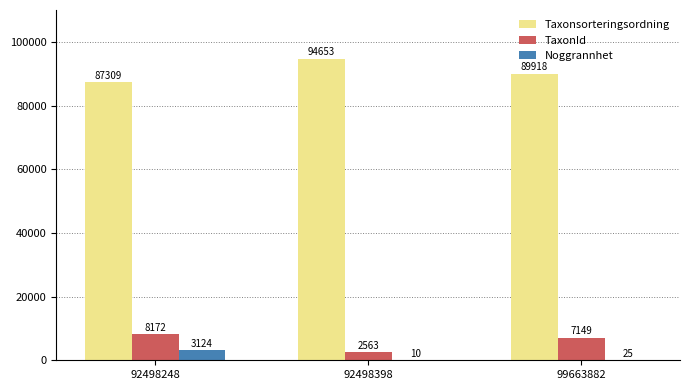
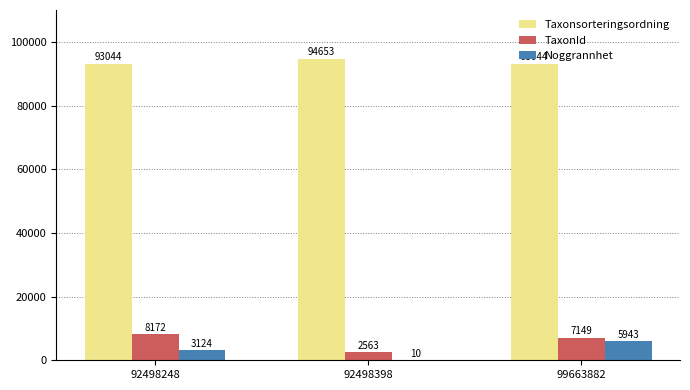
Taxonsorteringsordning, 92498248: 87309 -> 93044
Taxonsorteringsordning, 99663882: 89918 -> 93044
Noggrannhet, 99663882: 25 -> 5943
